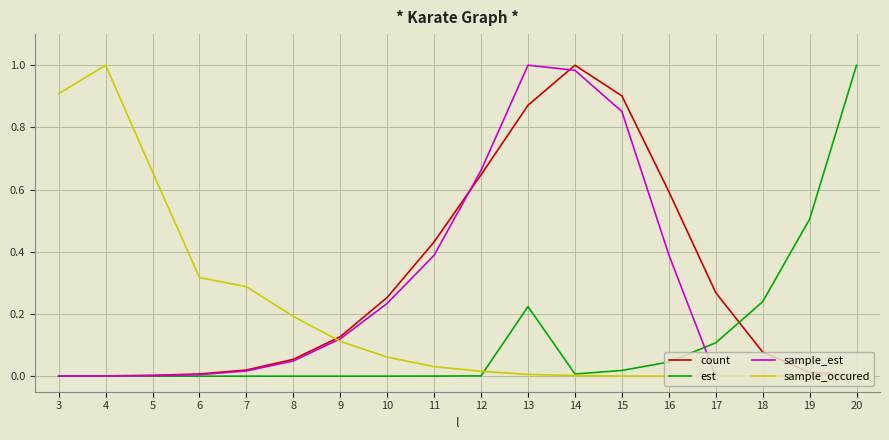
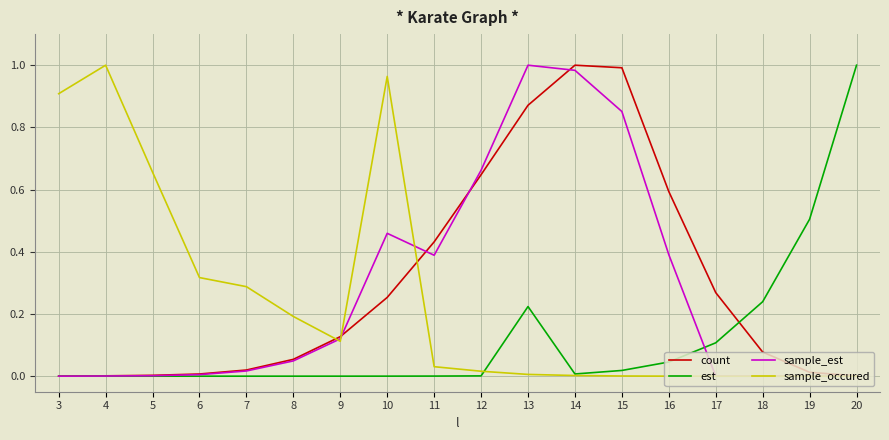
sample_est, 10: 0.23 -> 0.46
sample_occured, 10: 0.06 -> 0.96
count, 15: 0.90 -> 0.99
